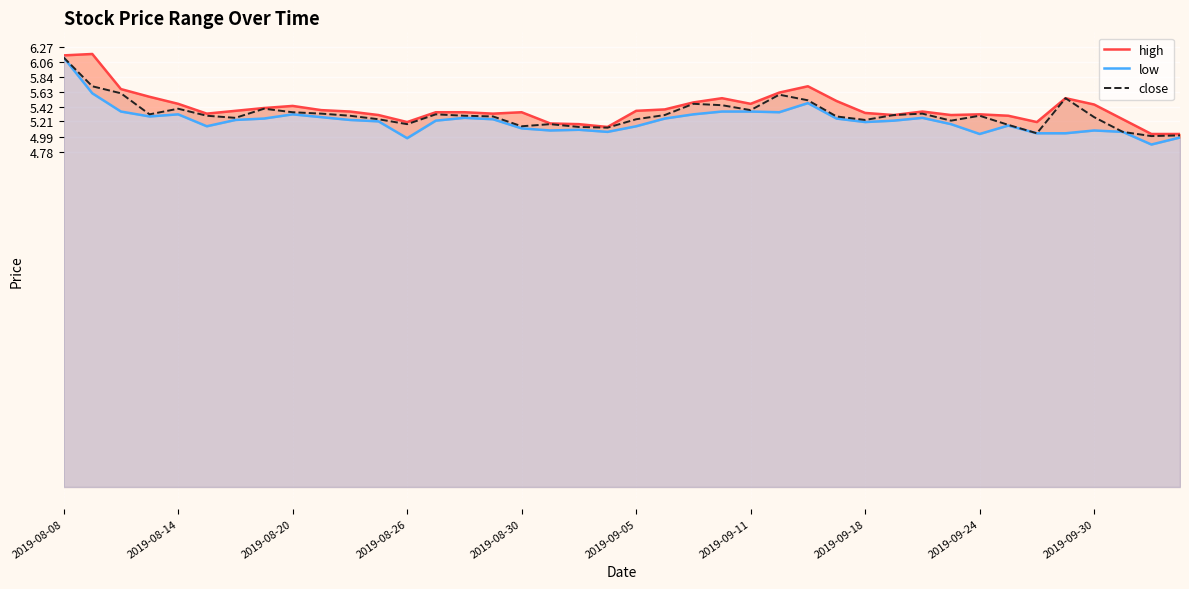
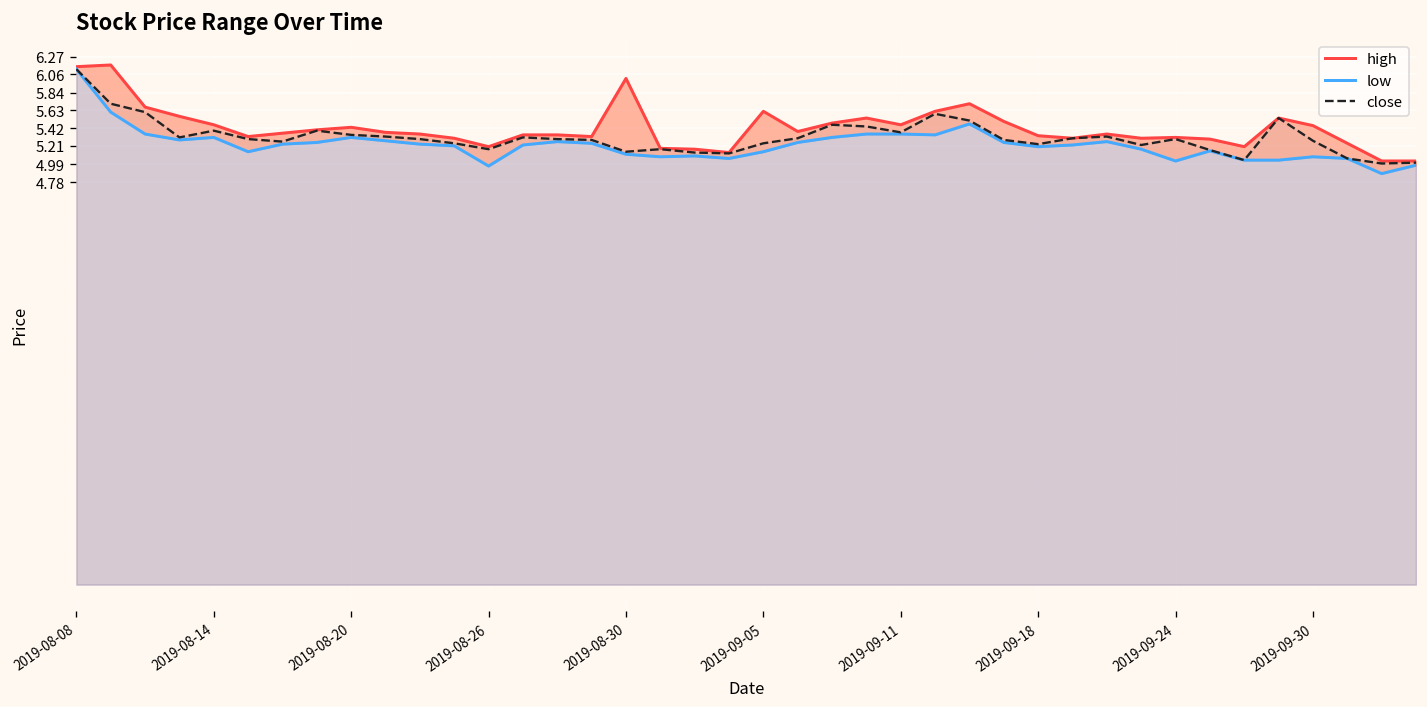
high, 2019-08-30: 5.3 -> 6.0
high, 2019-09-05: 5.4 -> 5.6
